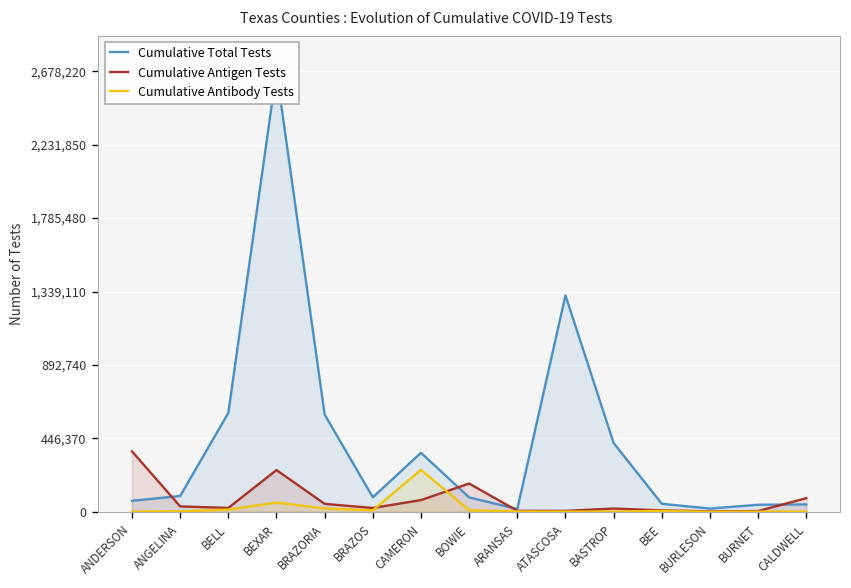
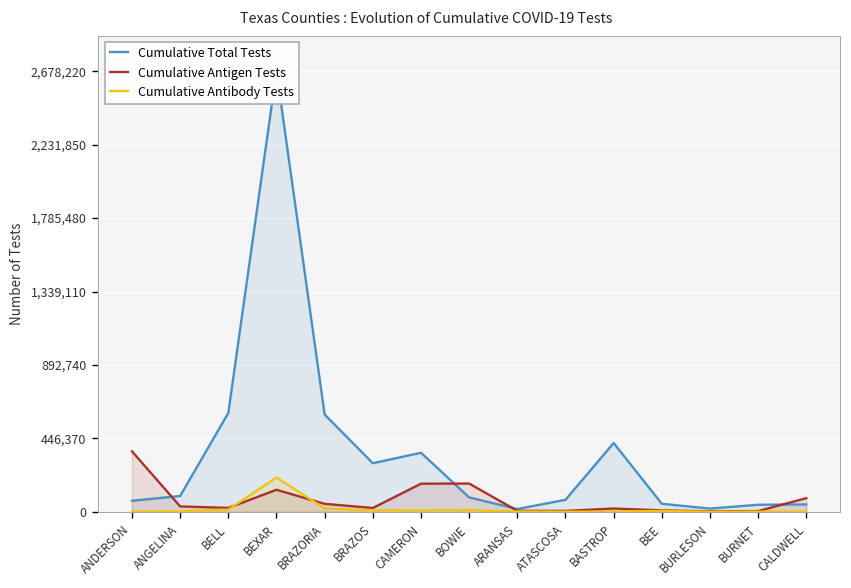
Cumulative Antigen Tests, BEXAR: 250,000 -> 130,000
Cumulative Antibody Tests, BEXAR: 60,000 -> 210,000
Cumulative Total Tests, BRAZOS: 90,000 -> 300,000
Cumulative Antigen Tests, CAMERON: 70,000 -> 170,000
Cumulative Antibody Tests, CAMERON: 260,000 -> 10,000
Cumulative Total Tests, ATASCOSA: 1,320,000 -> 70,000
